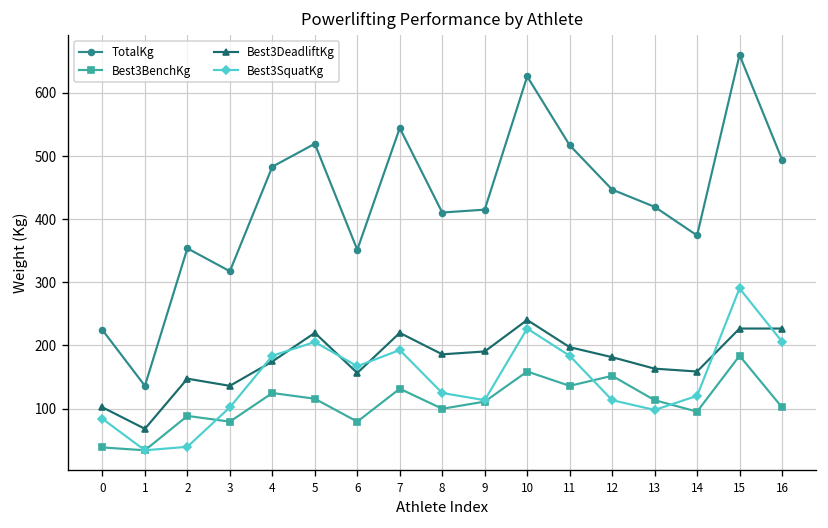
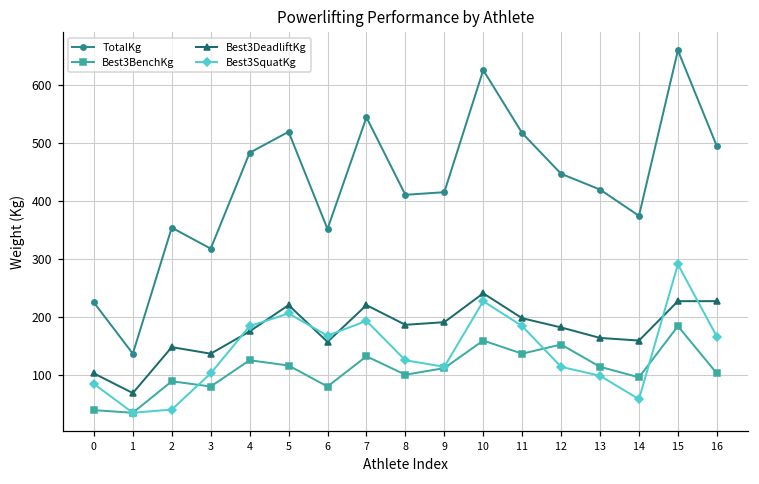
Best3SquatKg, 14: 120 -> 60
Best3SquatKg, 16: 210 -> 170
